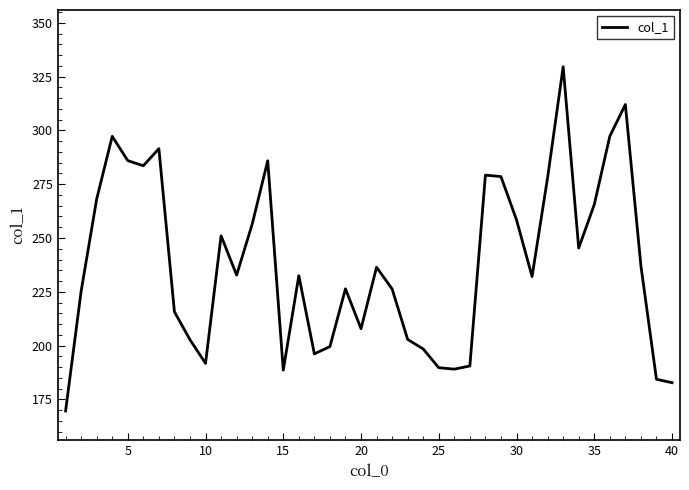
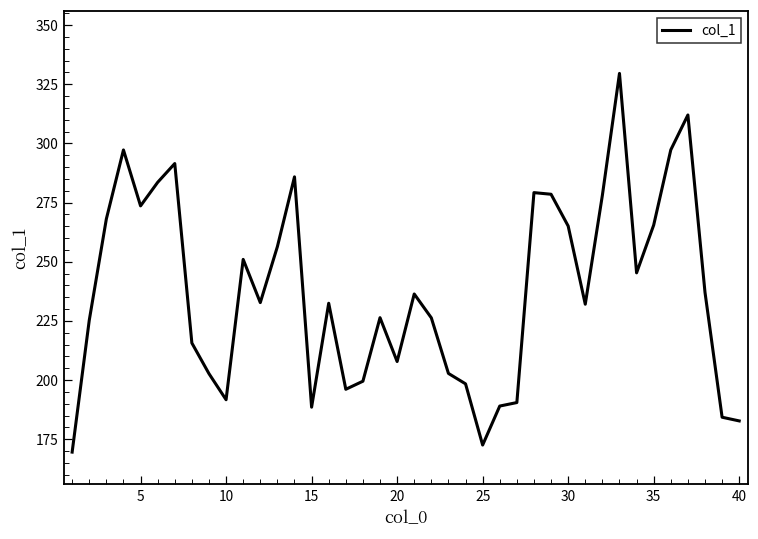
5: 286 -> 274
25: 190 -> 173
30: 258 -> 265
